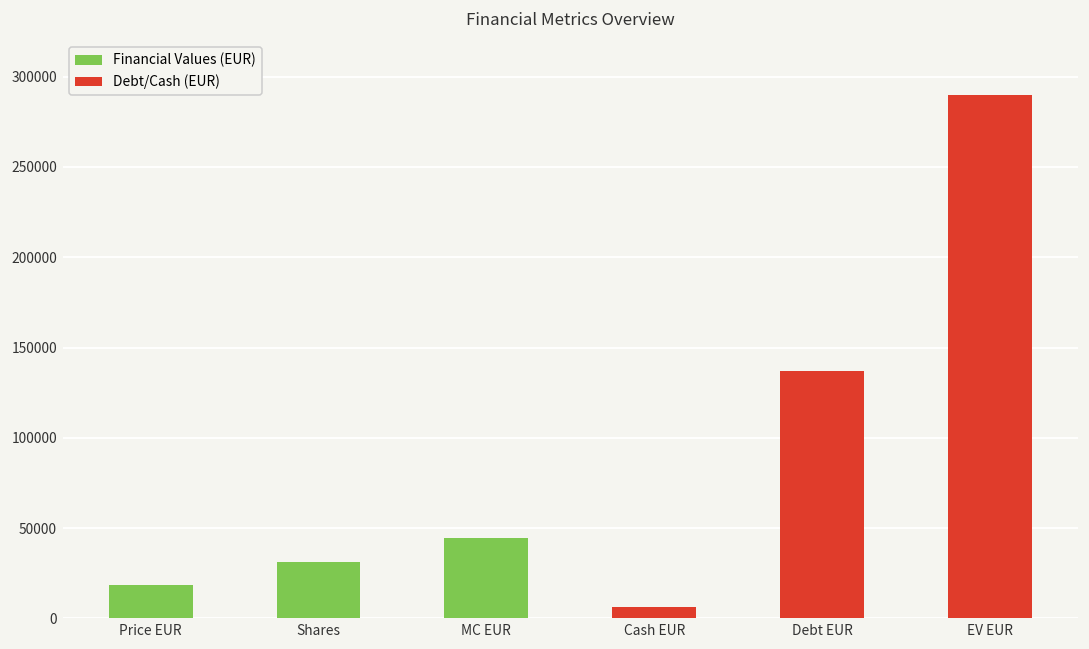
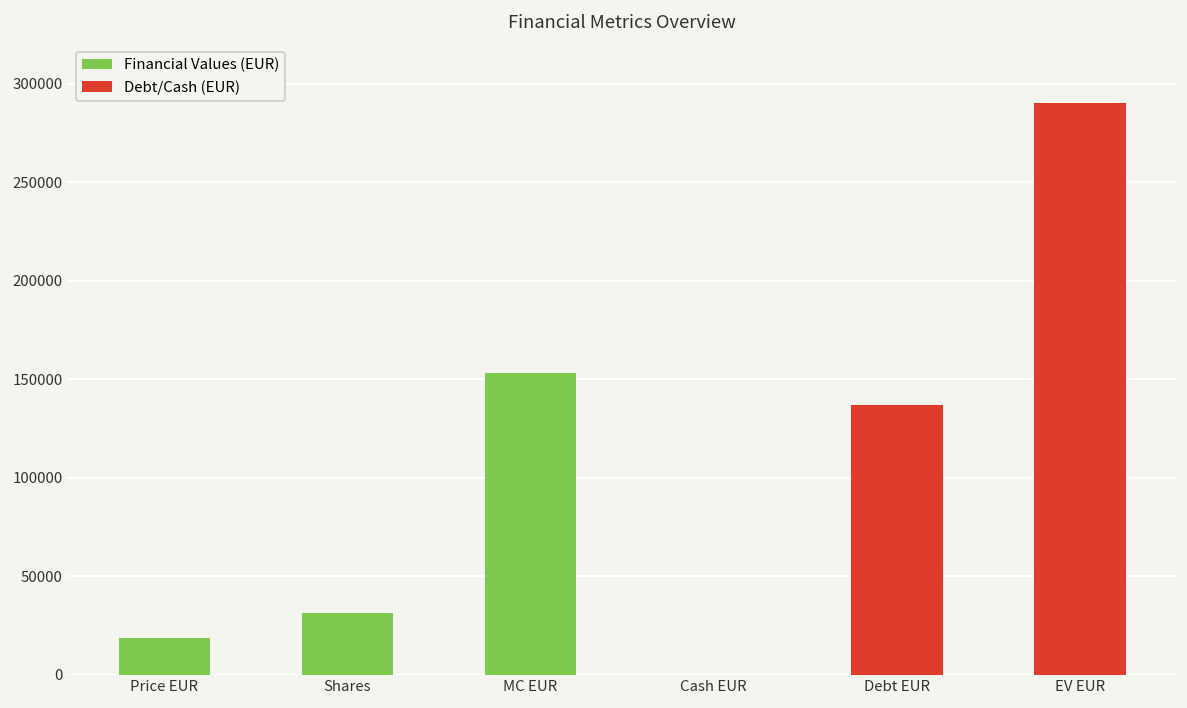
MC EUR: 44000 -> 153000
Cash EUR: 6000 -> 0
